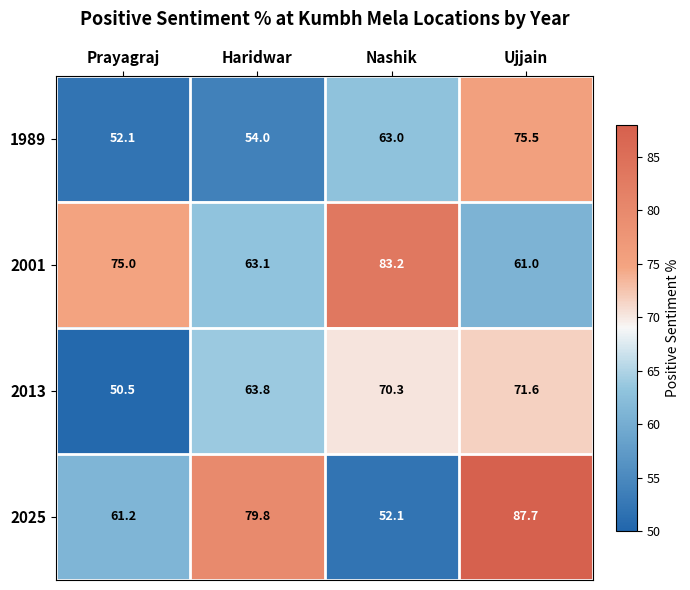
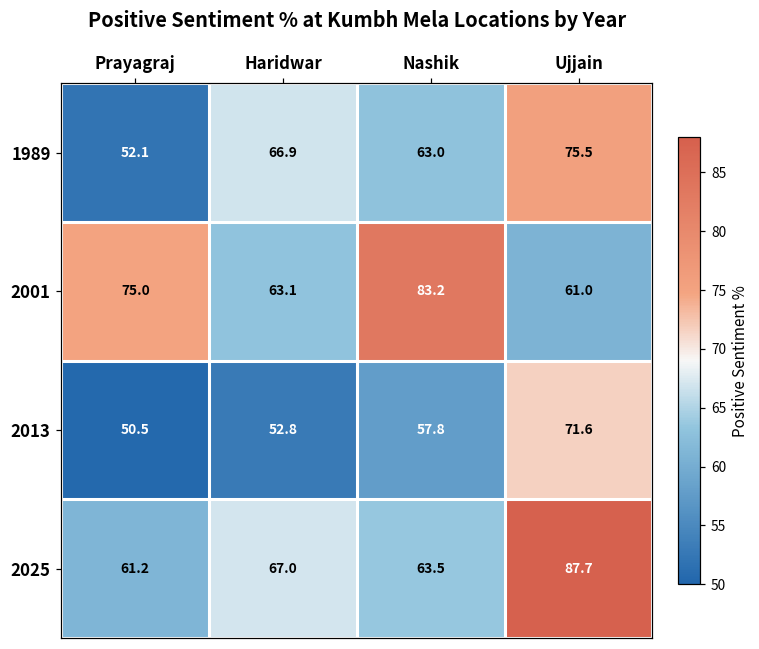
1989, Haridwar: 54.0 -> 66.9
2013, Haridwar: 63.8 -> 52.8
2013, Nashik: 70.3 -> 57.8
2025, Haridwar: 79.8 -> 67.0
2025, Nashik: 52.1 -> 63.5
